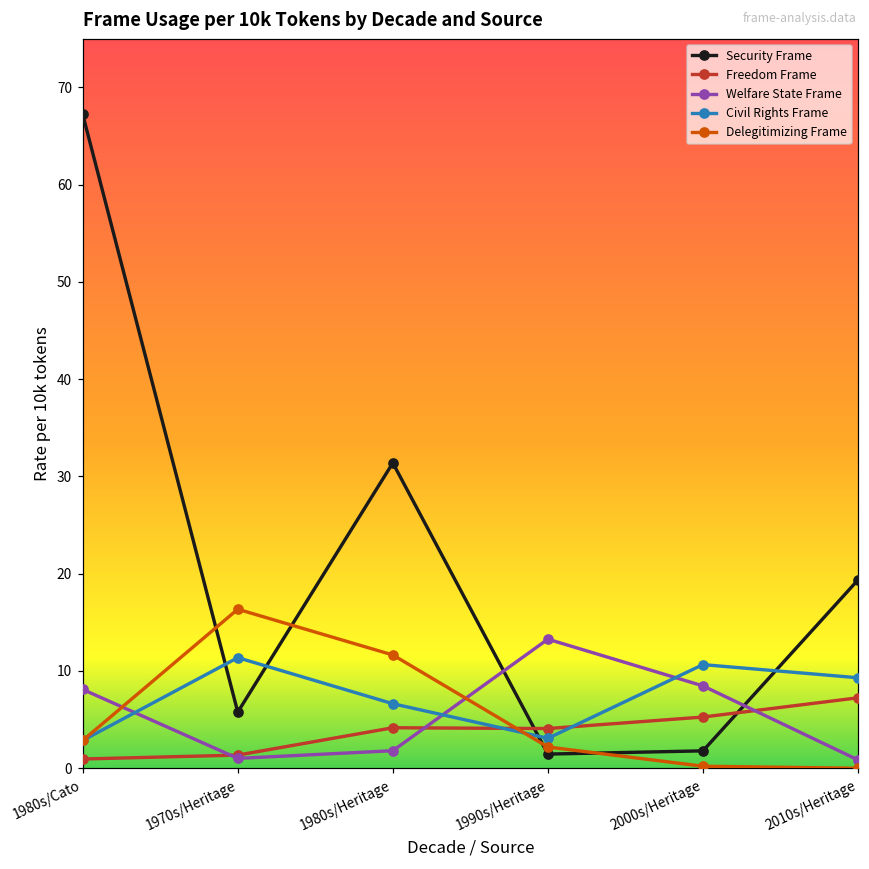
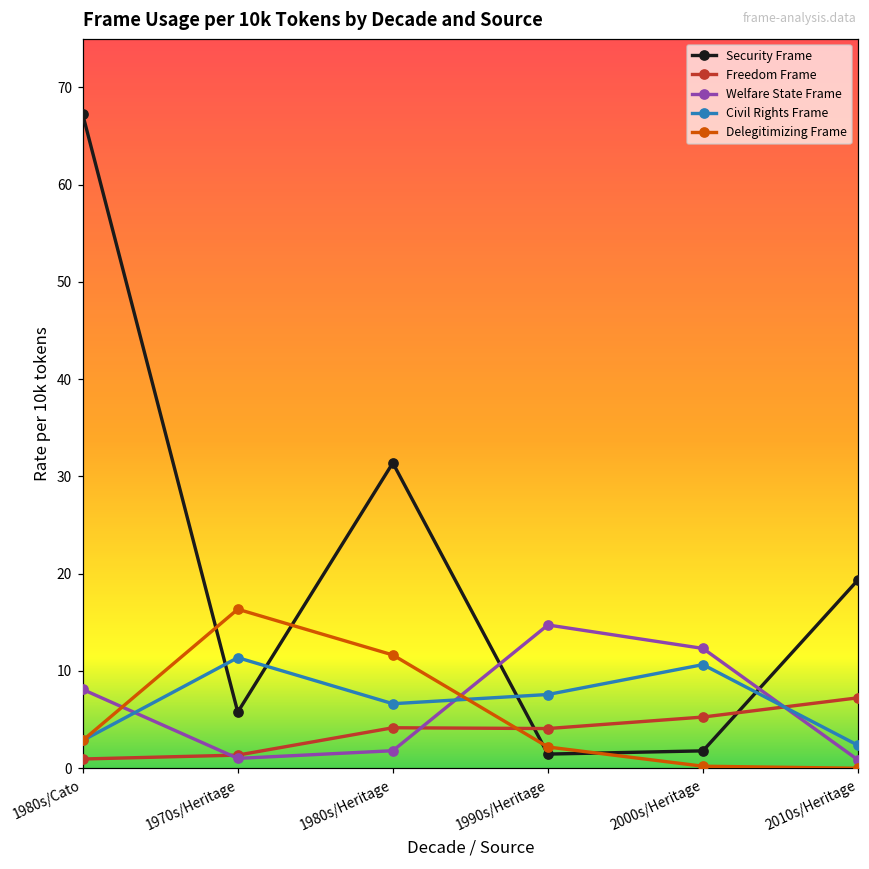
Welfare State Frame, 1990s/Heritage: 13 -> 15
Civil Rights Frame, 1990s/Heritage: 3 -> 8
Welfare State Frame, 2000s/Heritage: 8 -> 12
Civil Rights Frame, 2010s/Heritage: 9 -> 2
